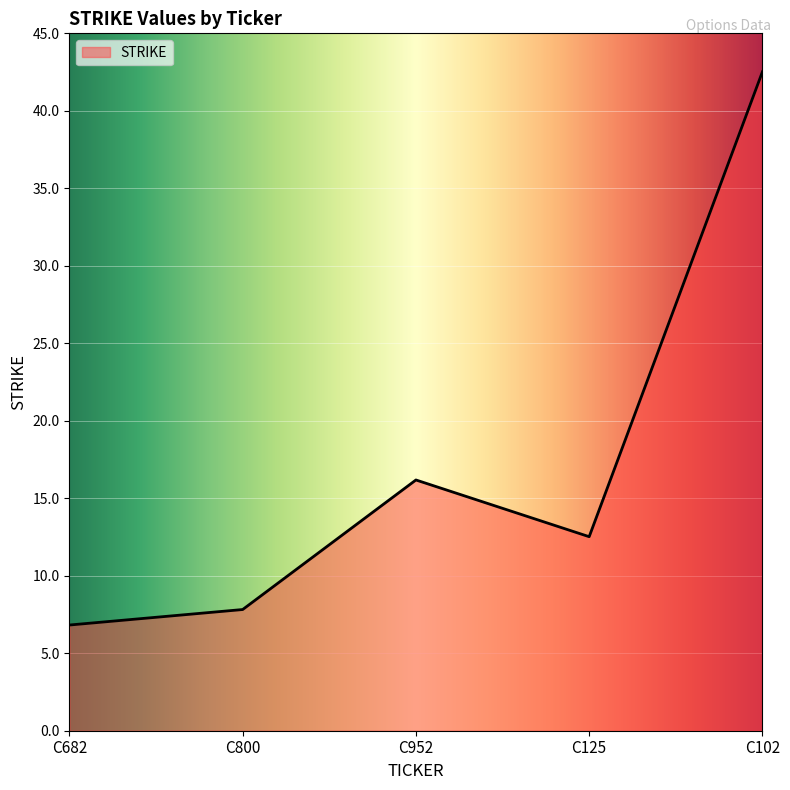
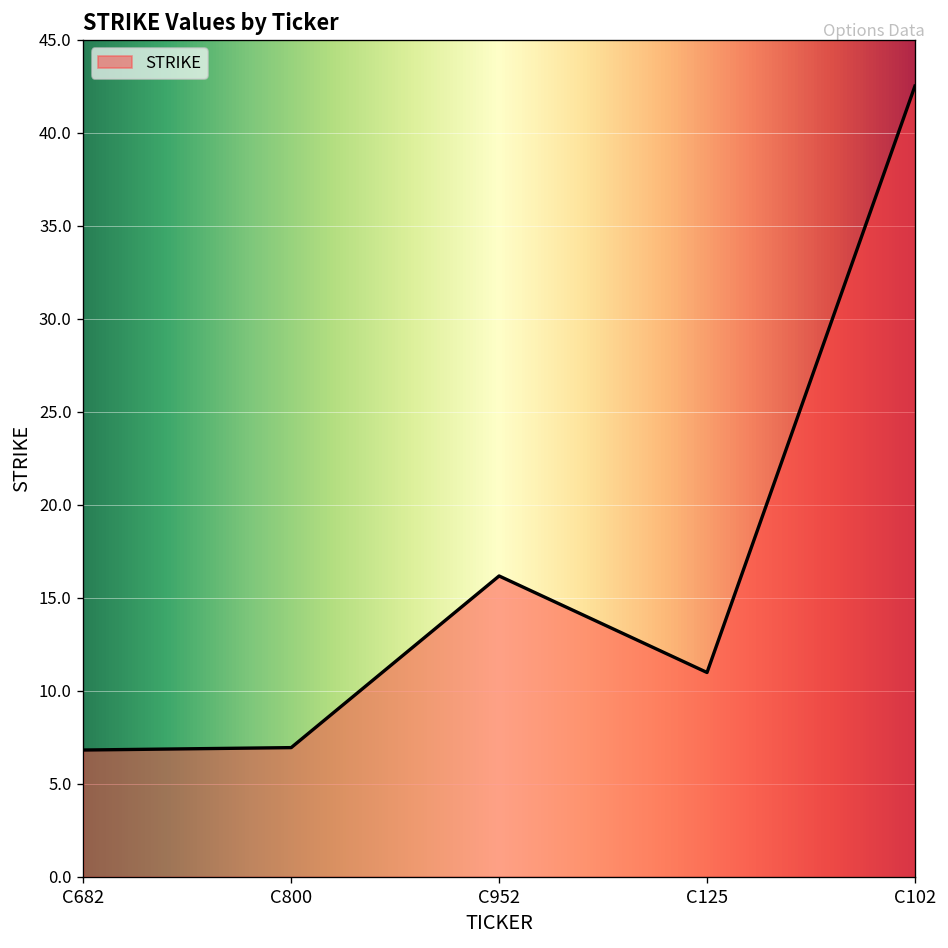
C800: 7.8 -> 7.0
C125: 12.5 -> 11.0
